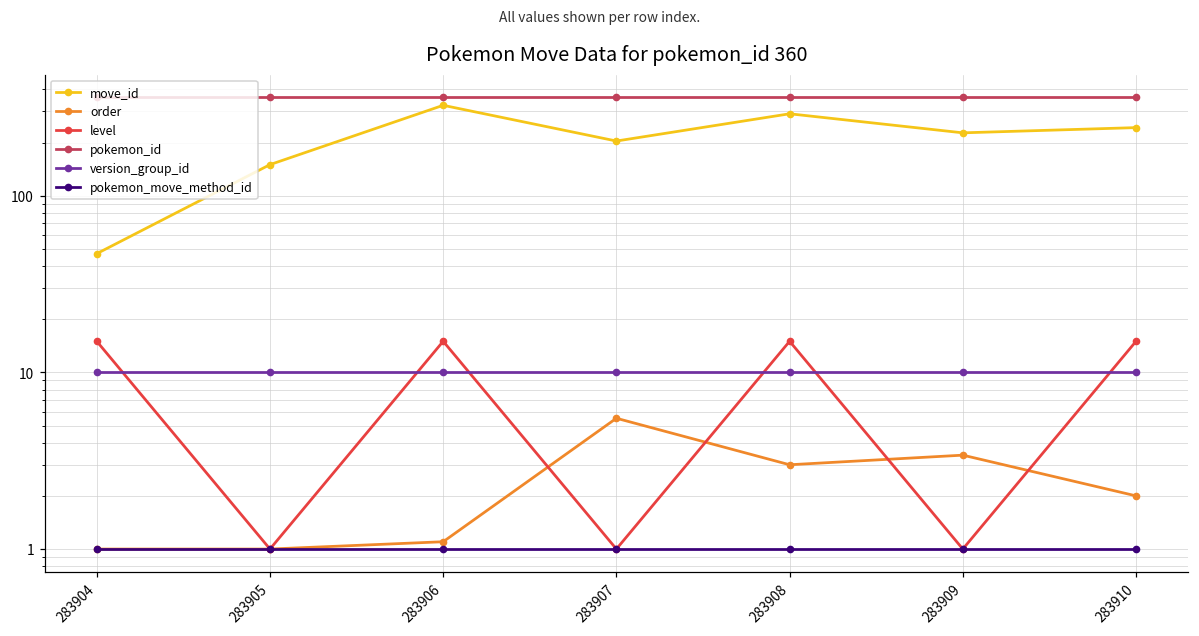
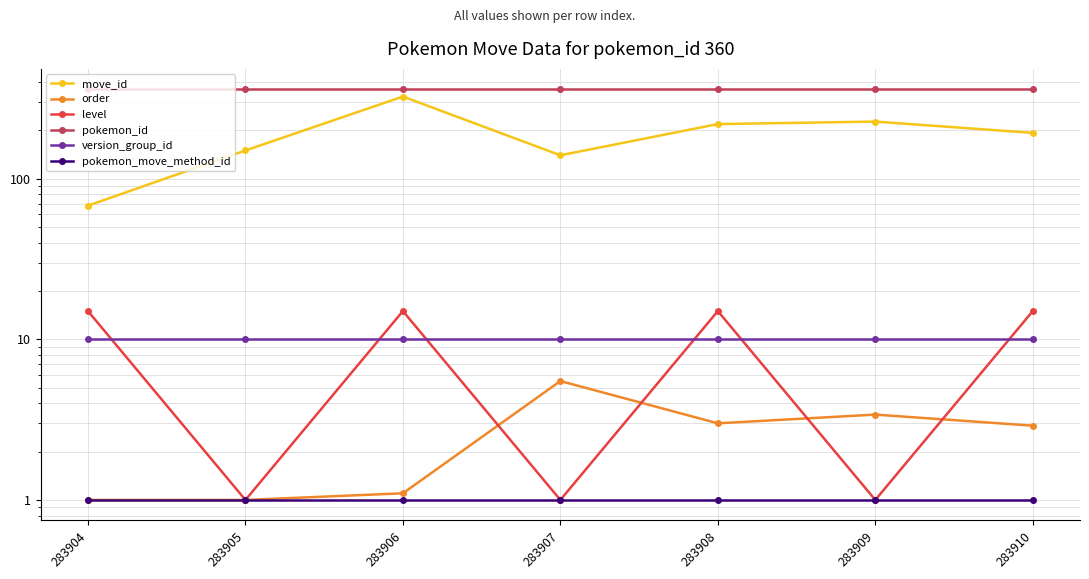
move_id, 283904: 47 -> 68
move_id, 283907: 200 -> 140
move_id, 283908: 290 -> 220
move_id, 283910: 240 -> 190
order, 283910: 2.0 -> 2.9
